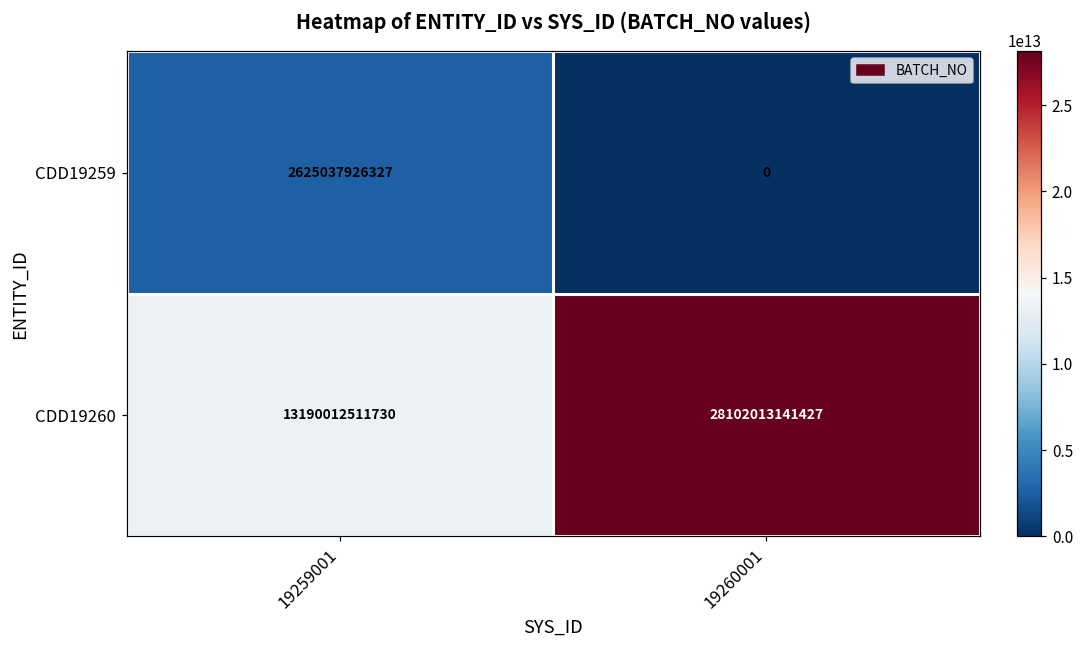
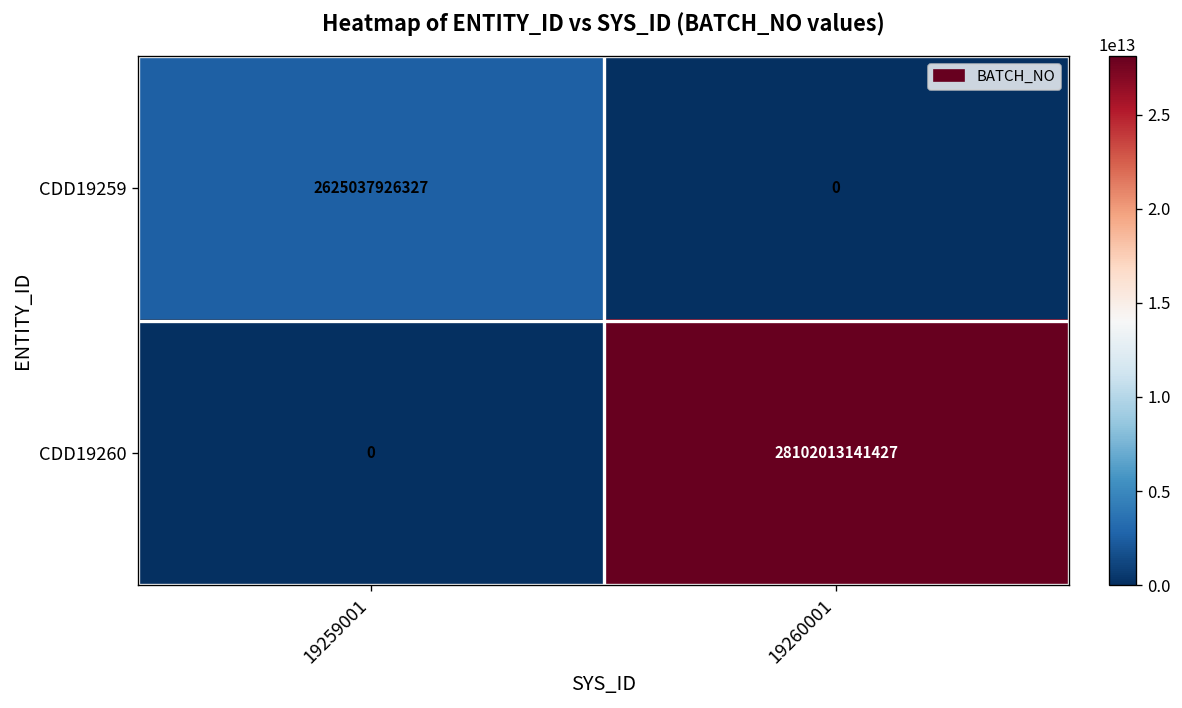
CDD19260, 19259001: 13190012511730 -> 0
